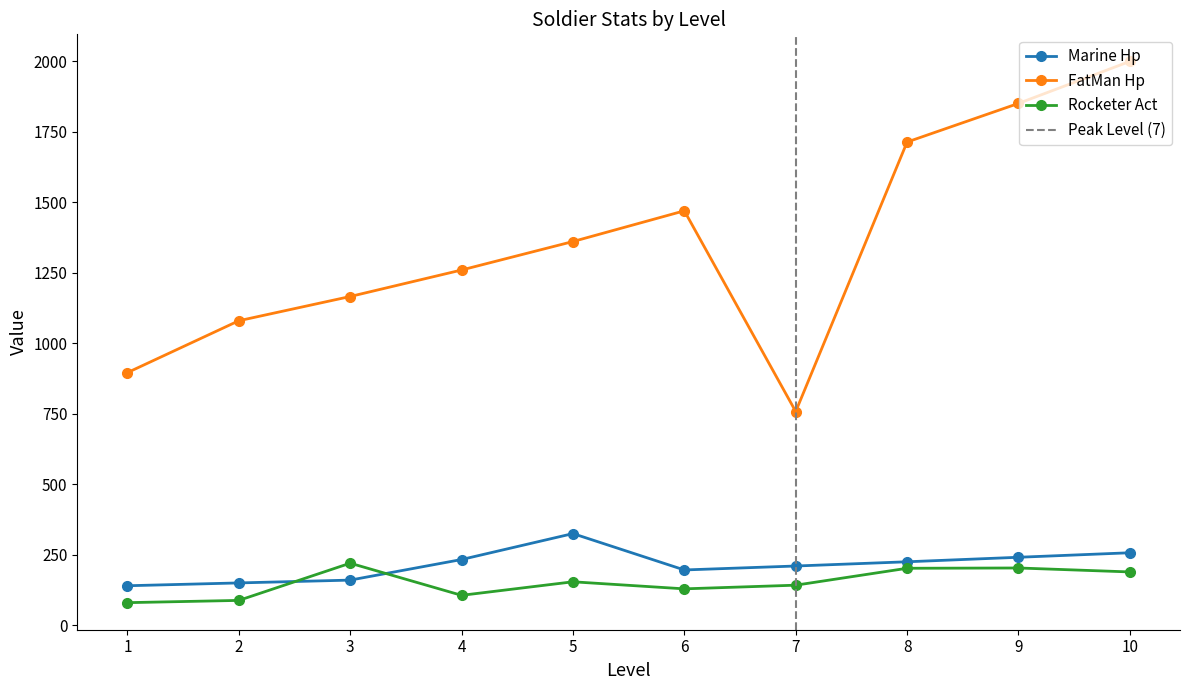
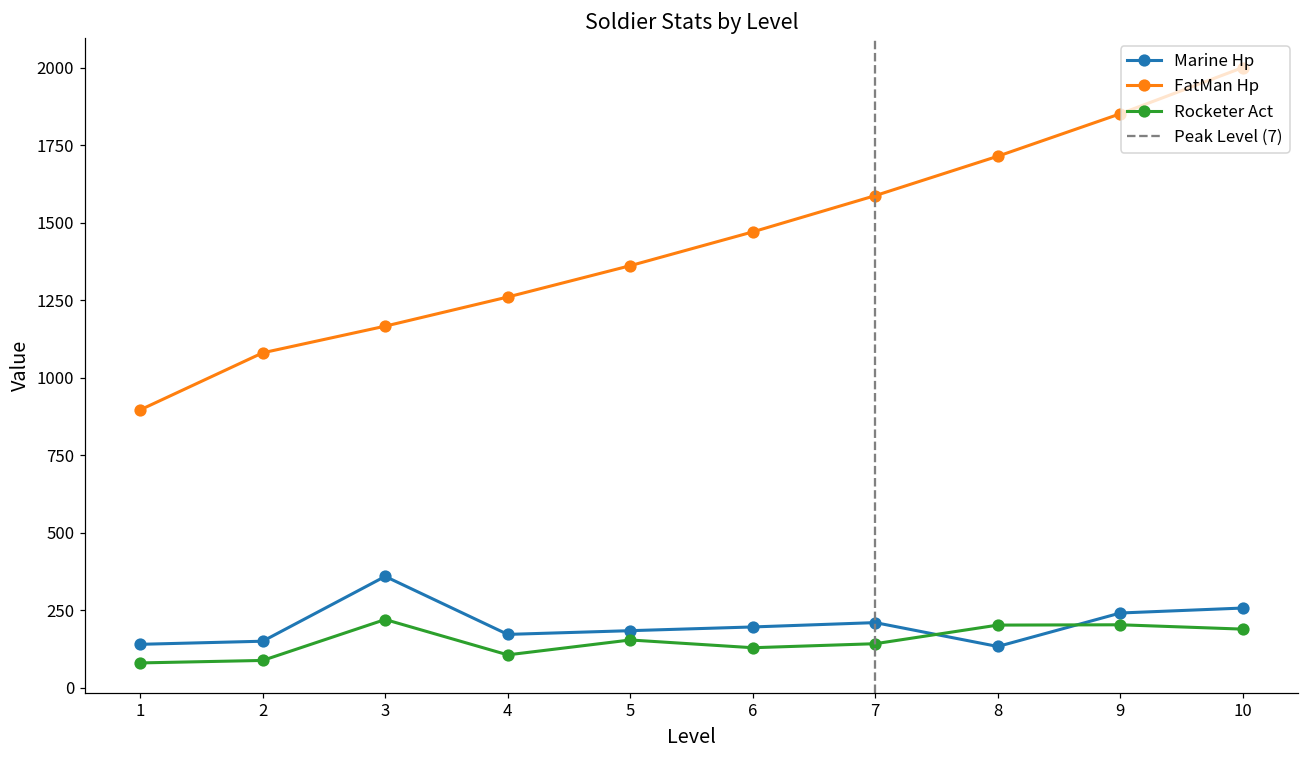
Marine Hp, 3: 160 -> 360
Marine Hp, 4: 230 -> 170
Marine Hp, 5: 330 -> 180
FatMan Hp, 7: 760 -> 1590
Marine Hp, 8: 230 -> 130
